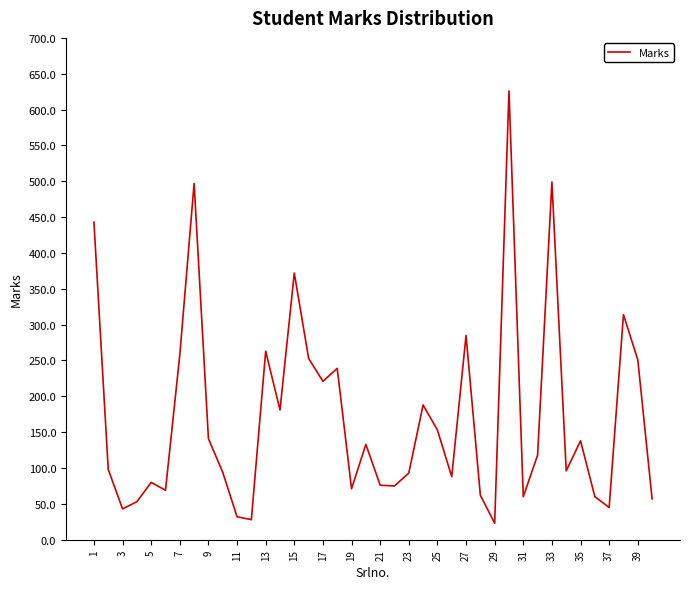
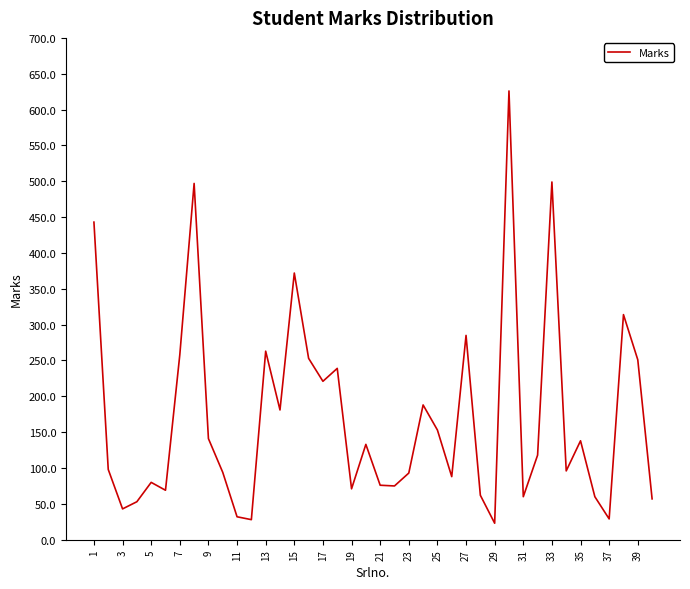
37: 50 -> 30
